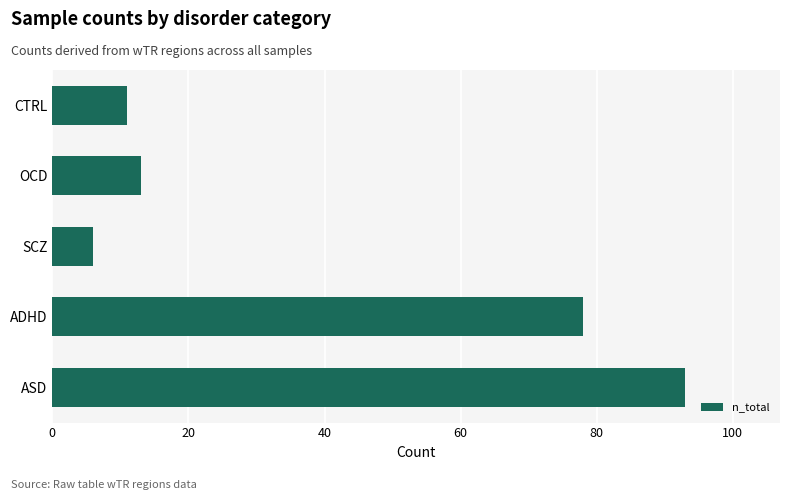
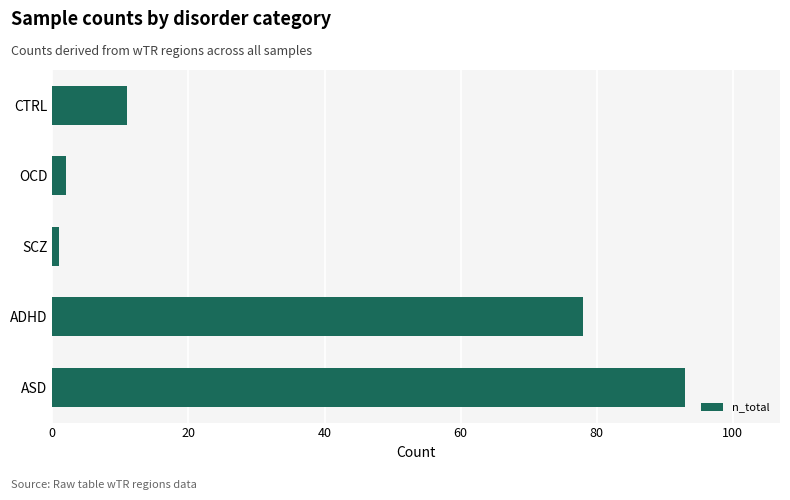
OCD: 13 -> 2
SCZ: 6 -> 1
